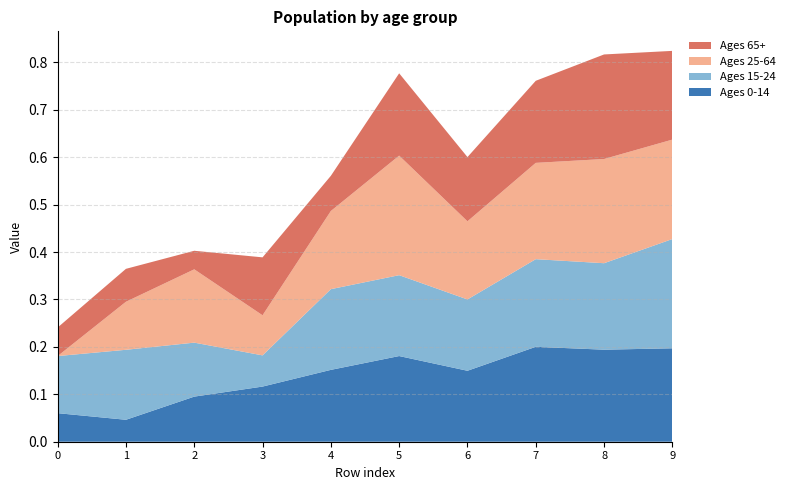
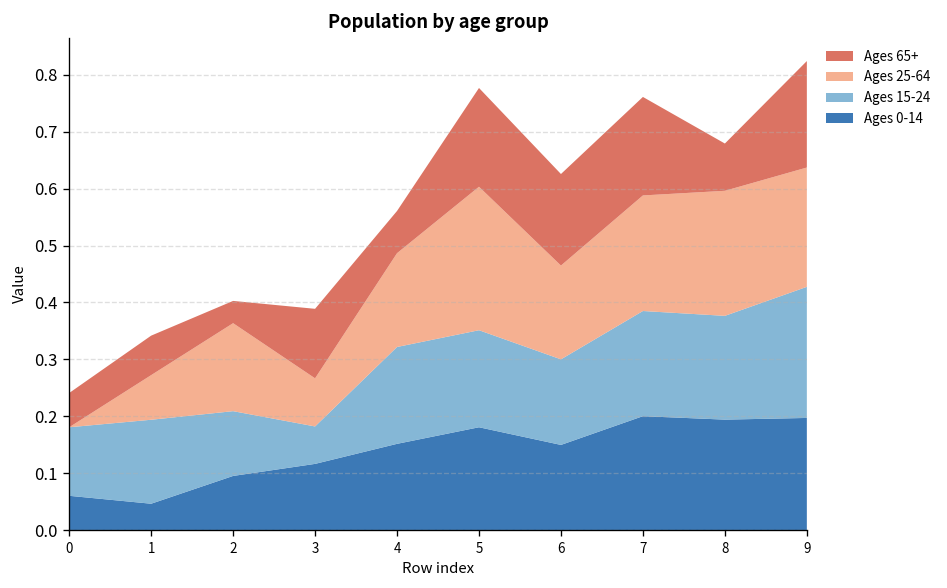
Ages 25-64, 1: 0.10 -> 0.08
Ages 65+, 6: 0.14 -> 0.16
Ages 65+, 8: 0.22 -> 0.08
